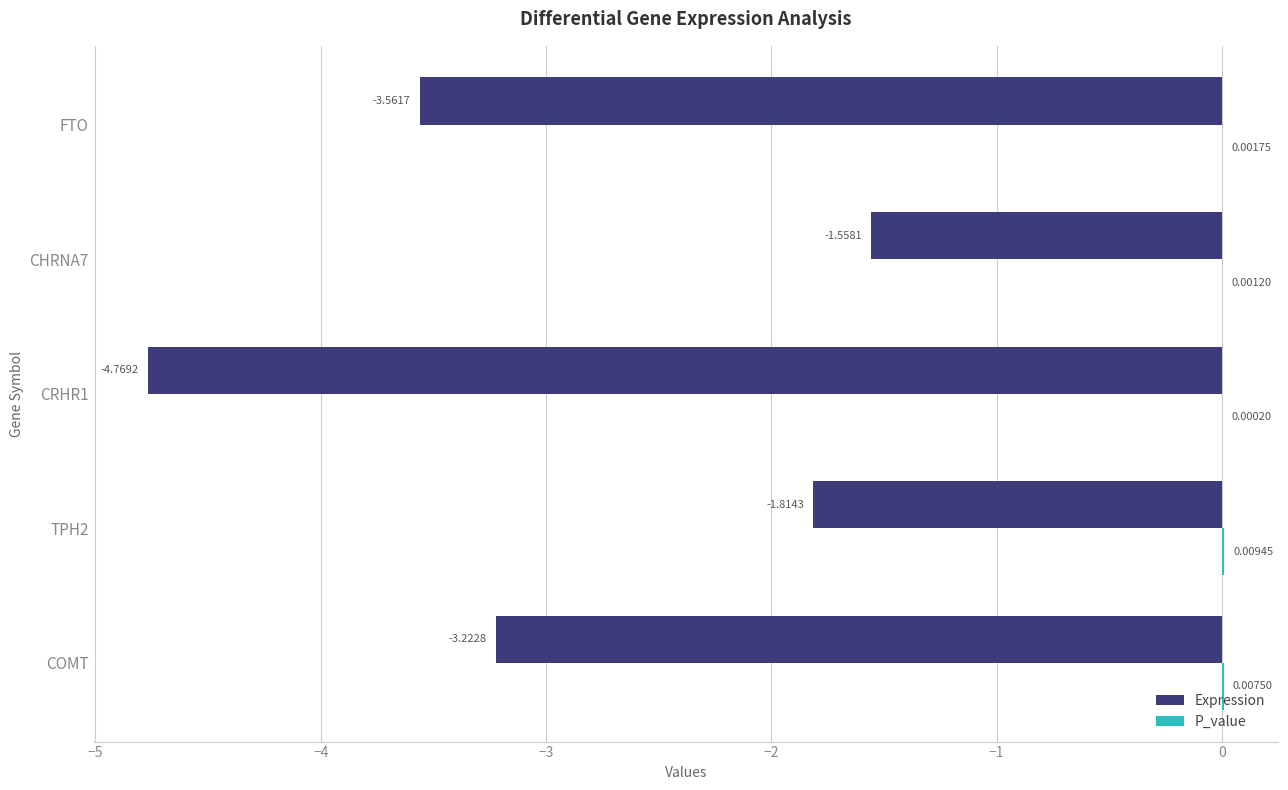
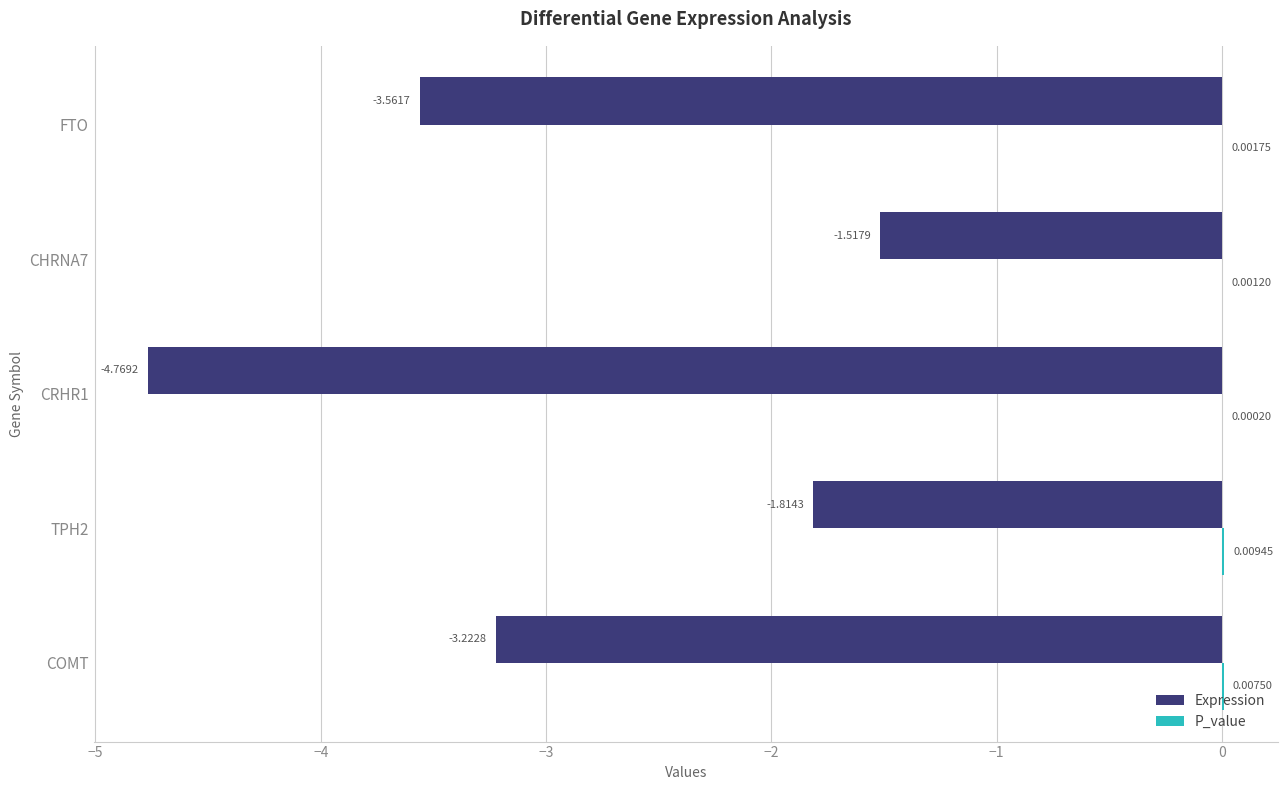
Expression, CHRNA7: -1.5581 -> -1.5179
